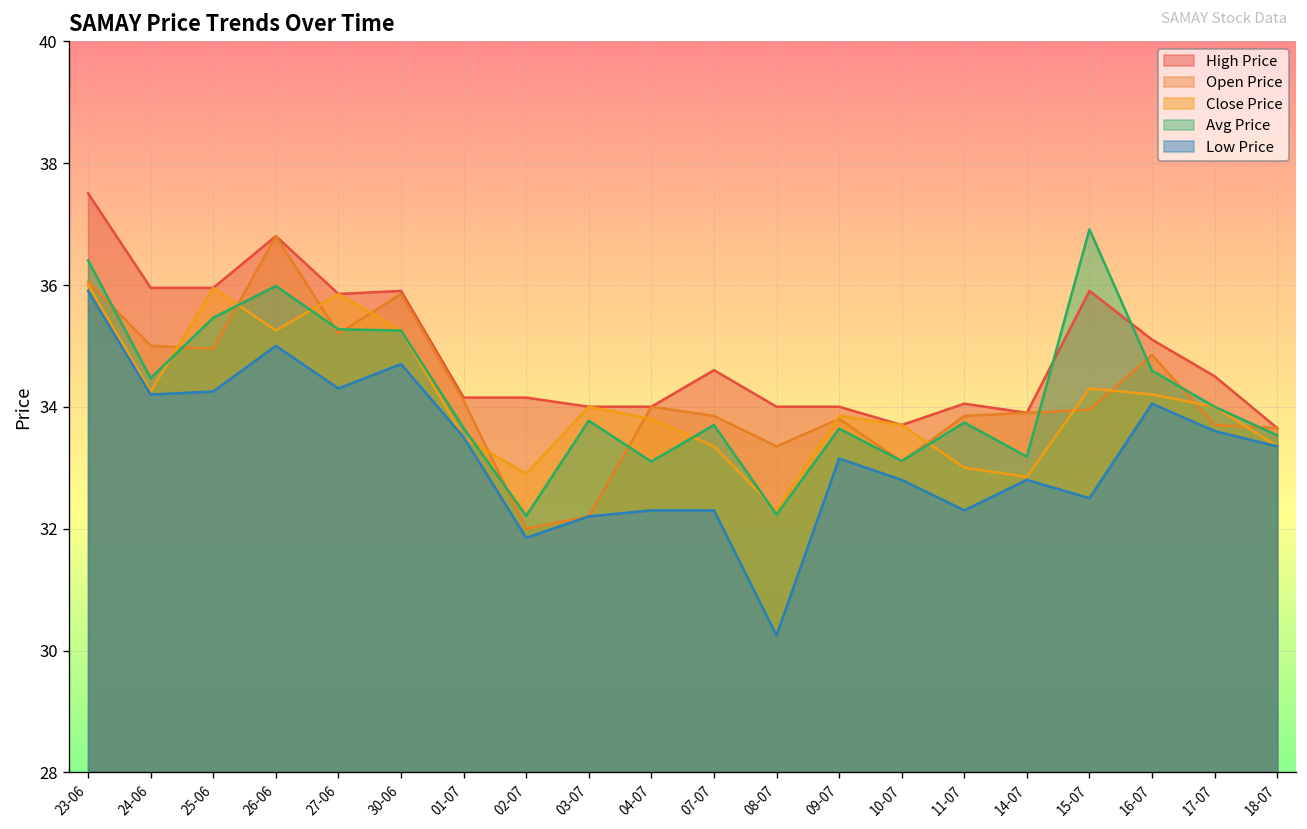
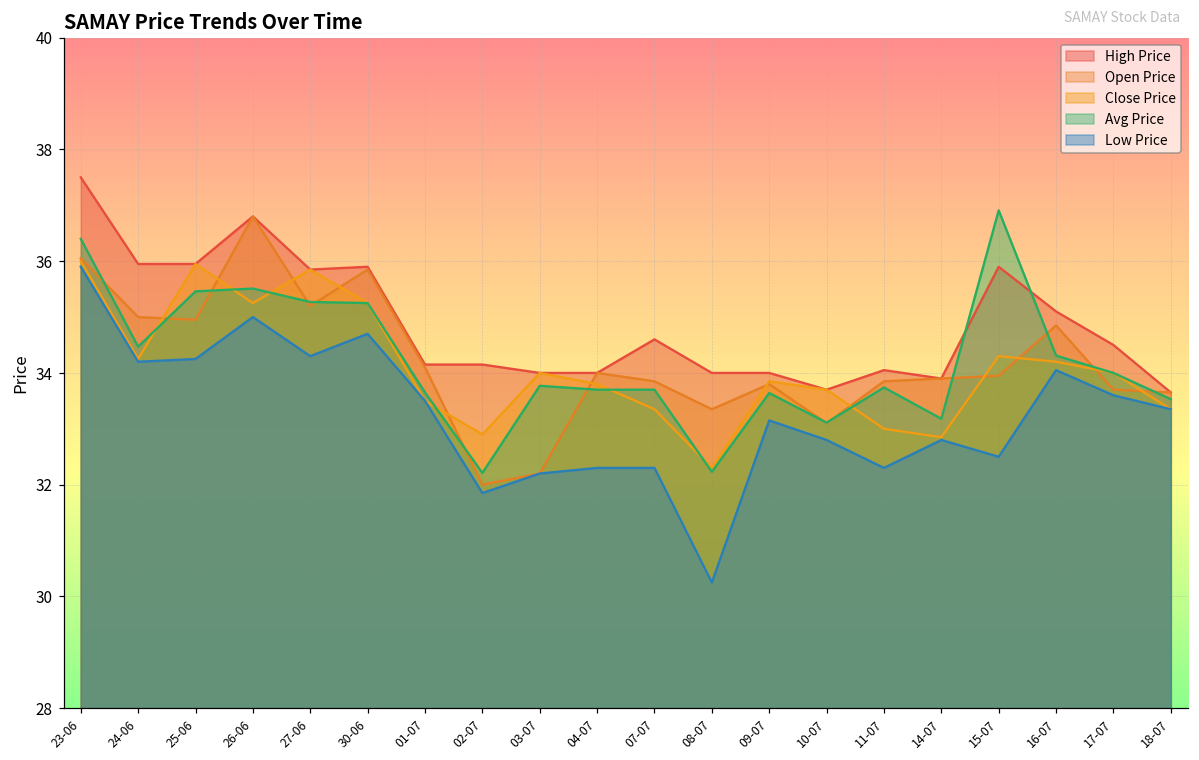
Avg Price, 26-06: 36.0 -> 35.5
Avg Price, 04-07: 33.1 -> 33.7
Avg Price, 16-07: 34.6 -> 34.3
